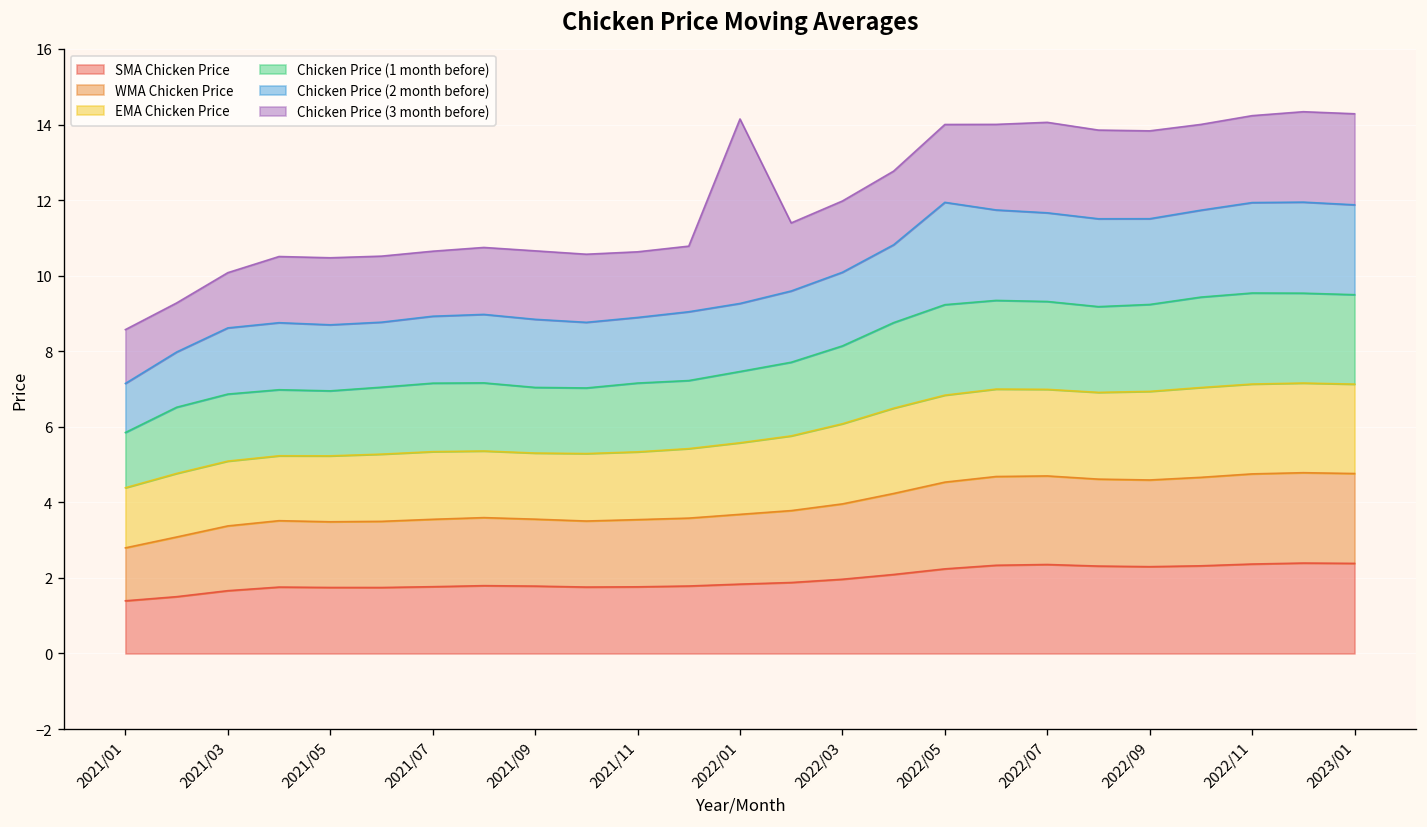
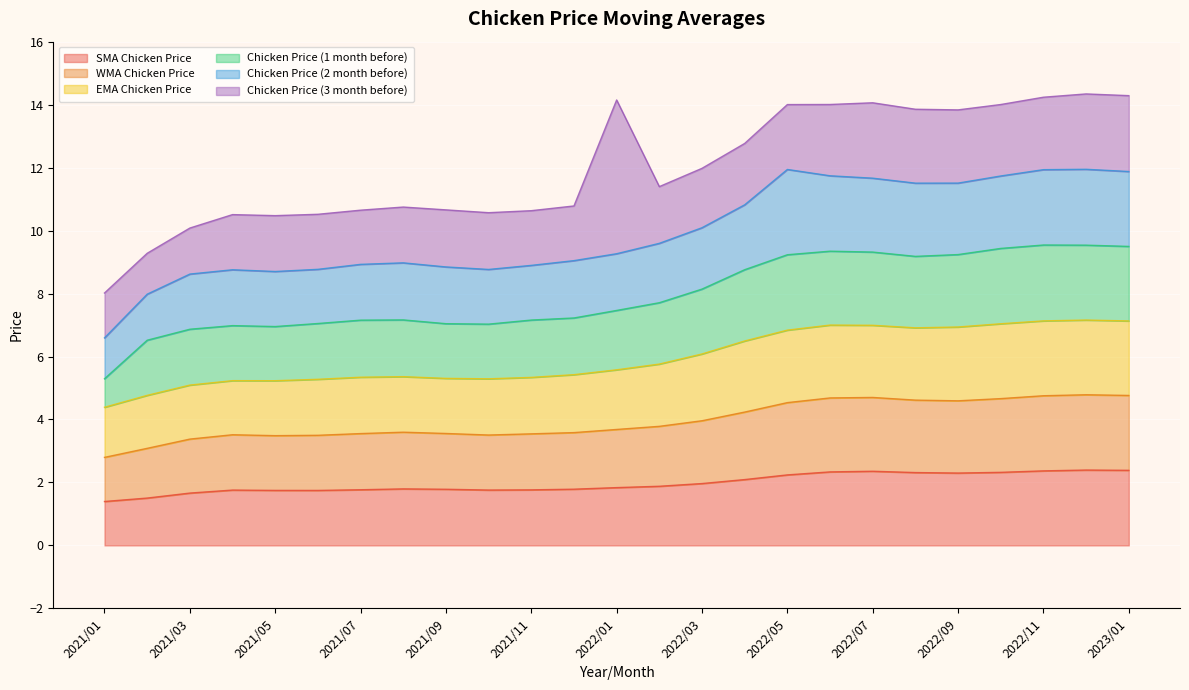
Chicken Price (1 month before), 2021/01: 1.5 -> 0.9
